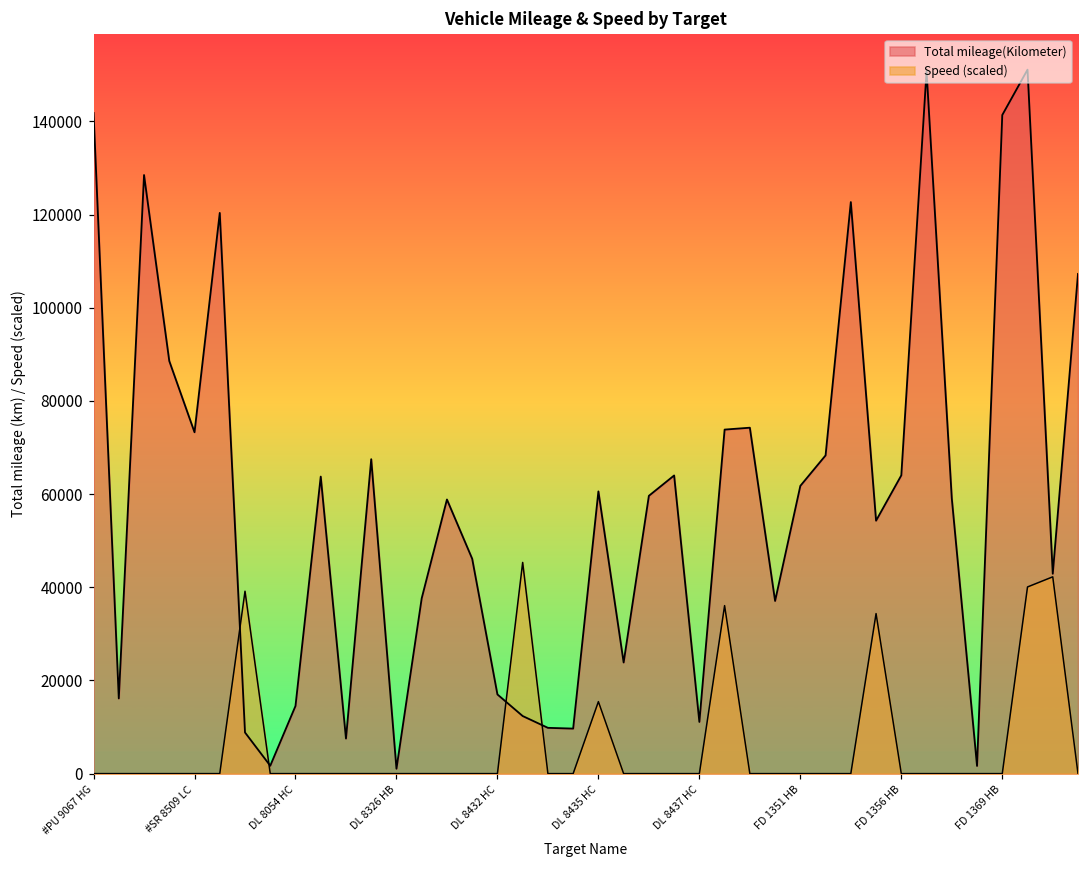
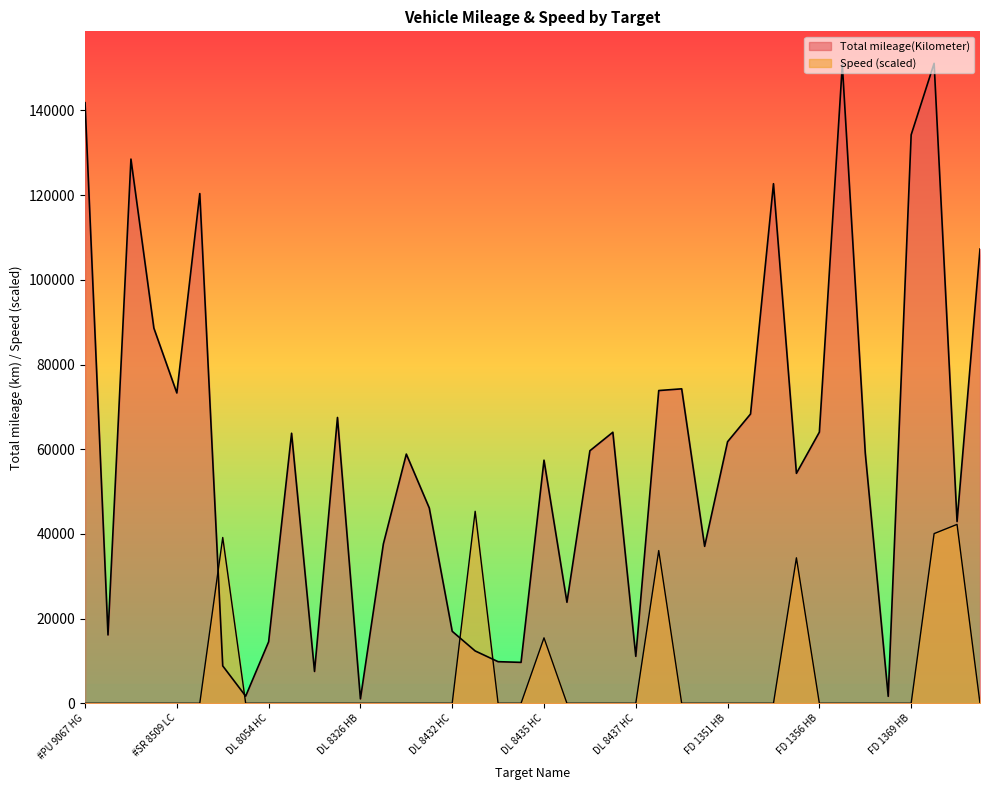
Total mileage(Kilometer), DL 8435 HC: 61000 -> 57000
Total mileage(Kilometer), FD 1369 HB: 141000 -> 134000
